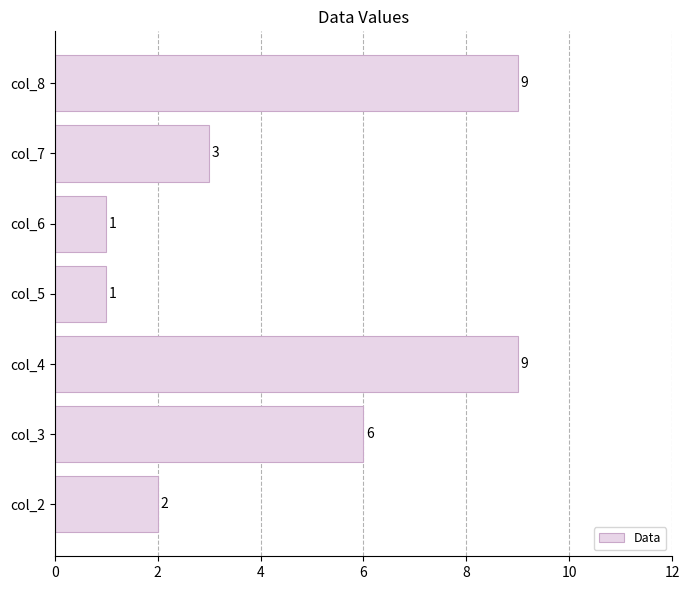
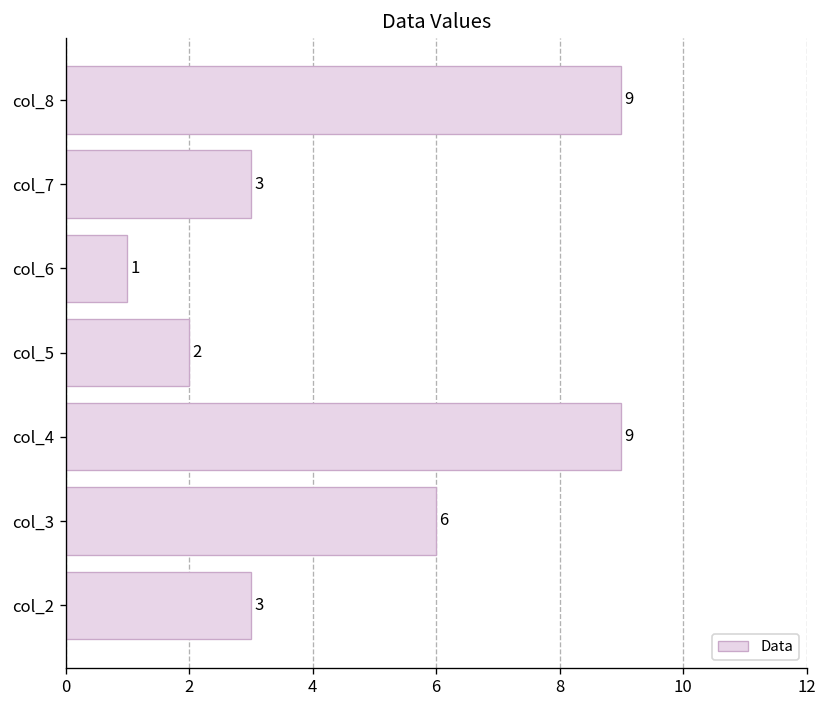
col_5: 1 -> 2
col_2: 2 -> 3
